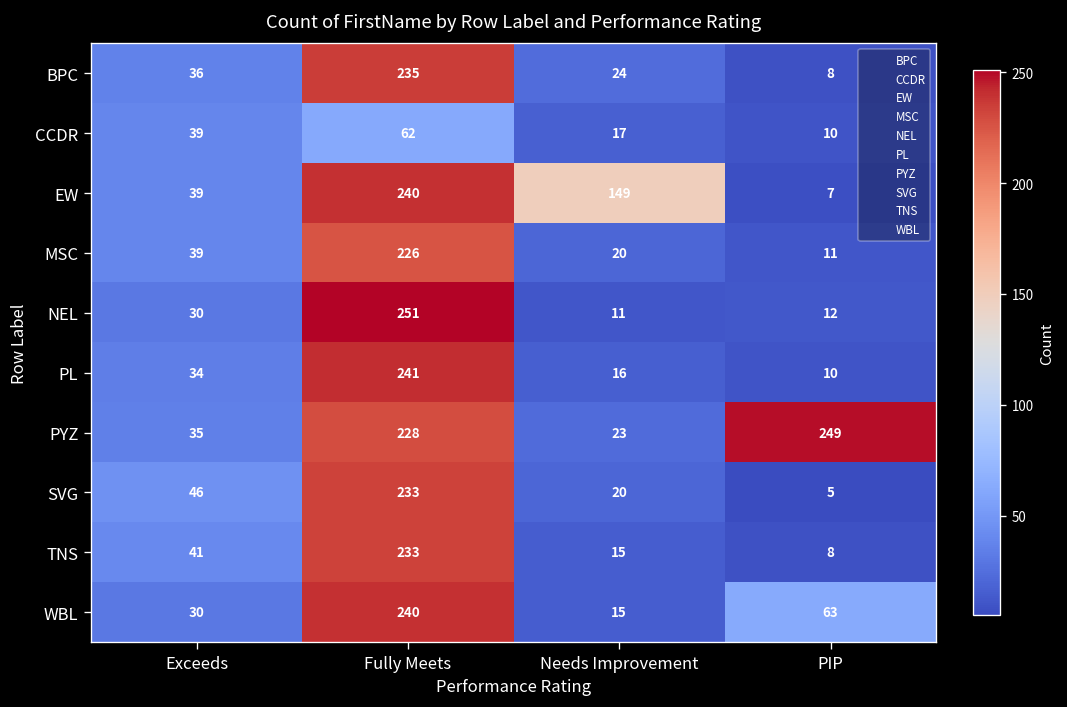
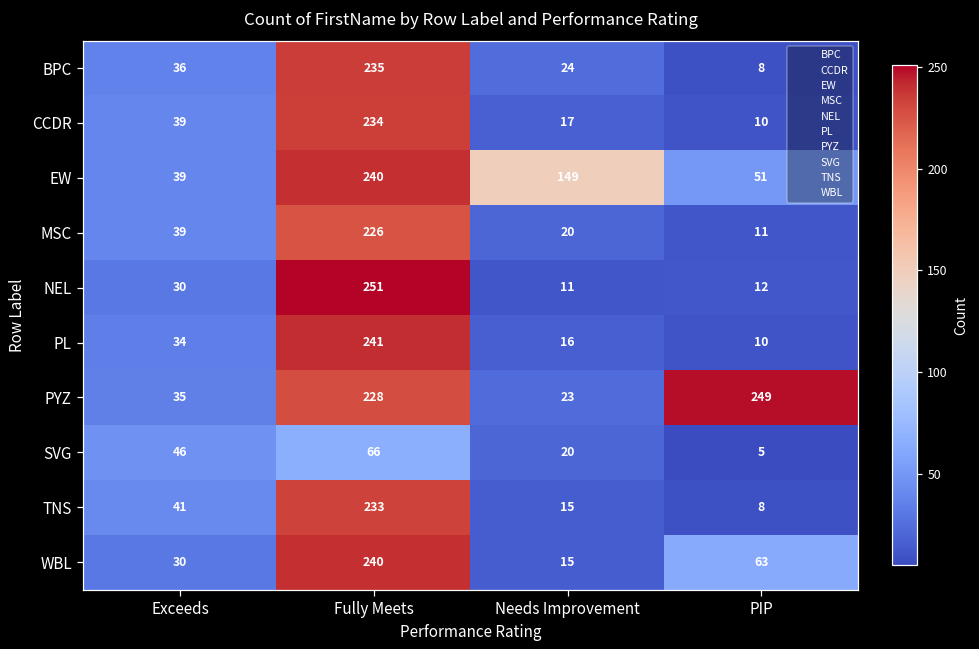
CCDR, Fully Meets: 62 -> 234
EW, PIP: 7 -> 51
SVG, Fully Meets: 233 -> 66
